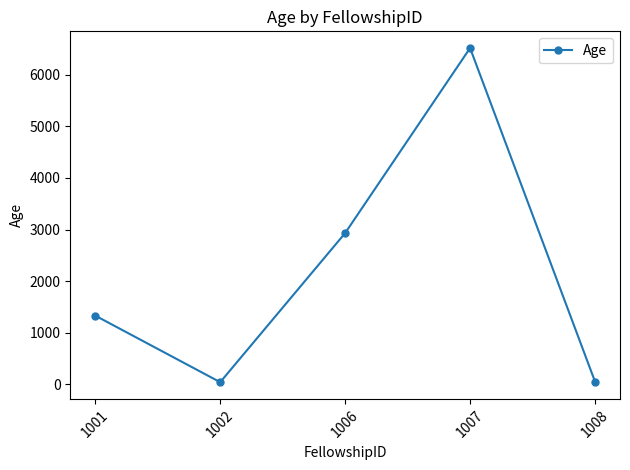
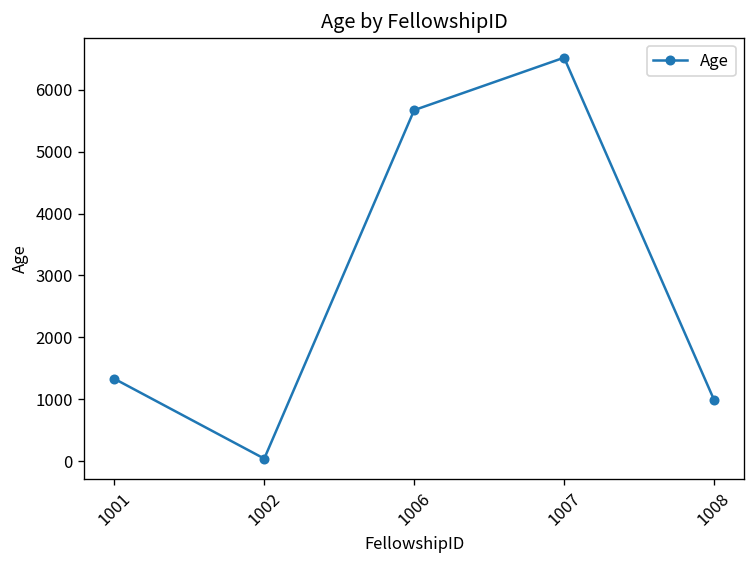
1006: 2900 -> 5700
1008: 100 -> 1000
